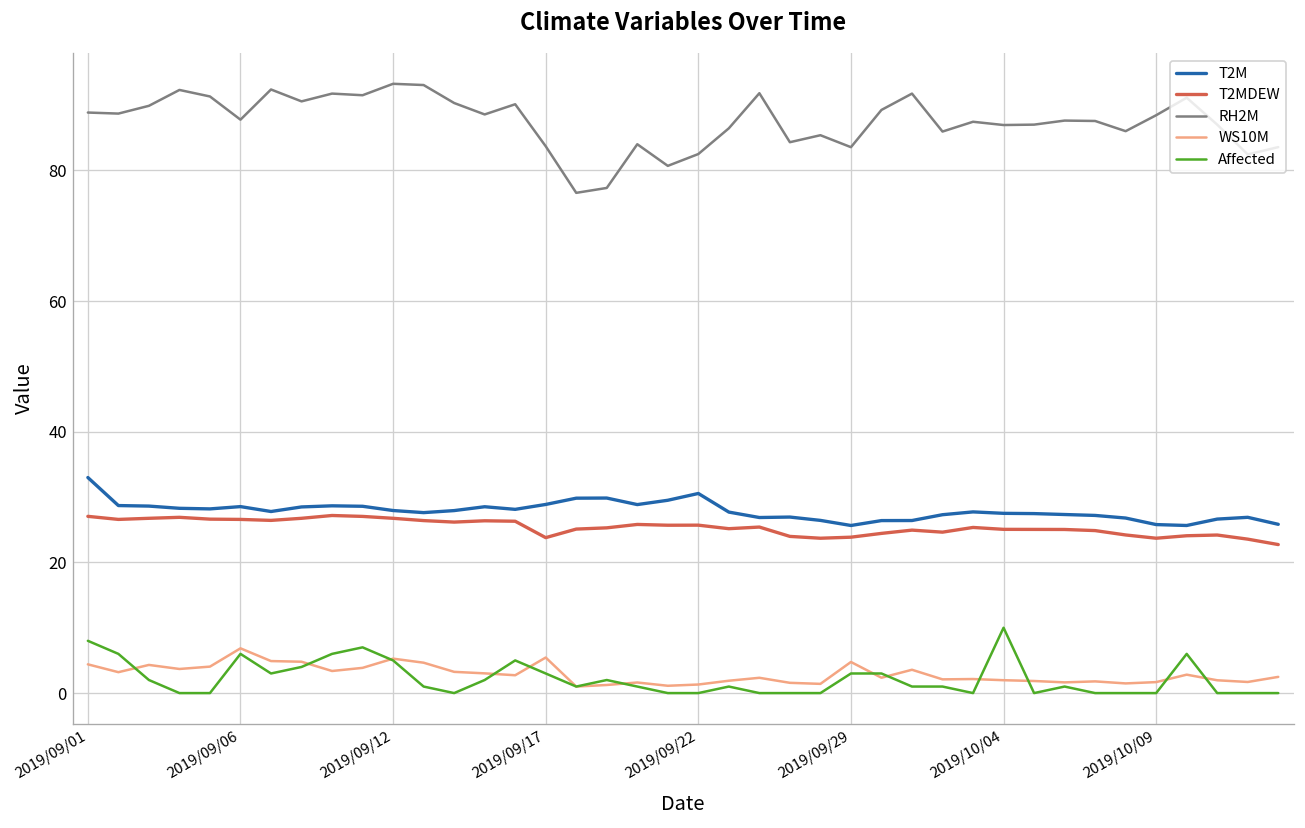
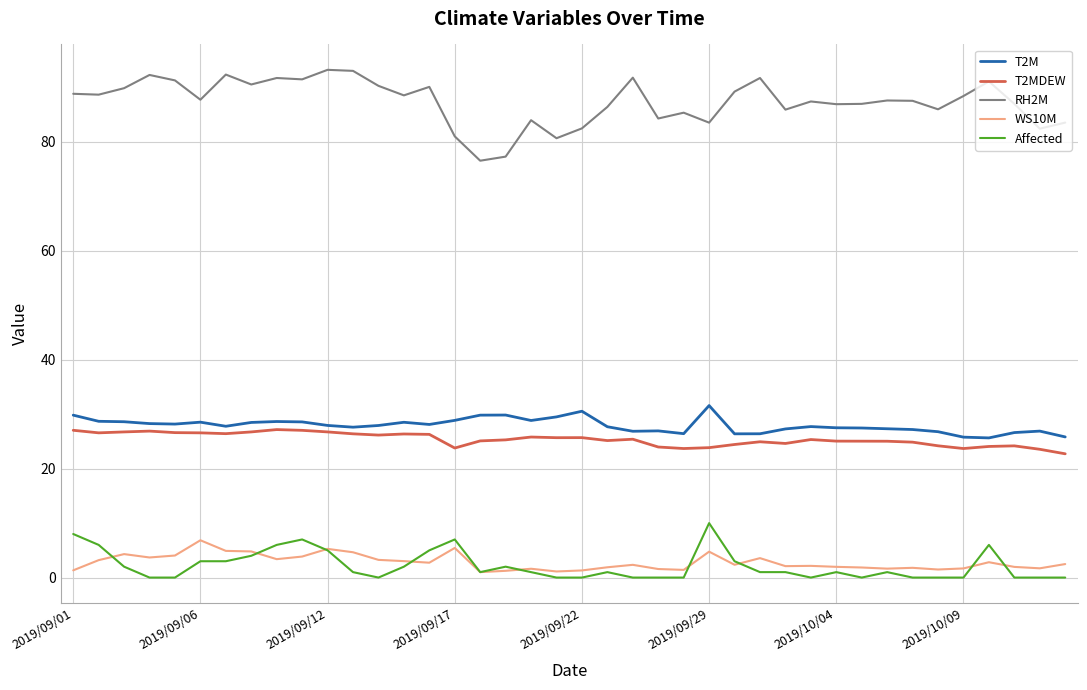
T2M, 2019/09/01: 33 -> 30
WS10M, 2019/09/01: 4 -> 1
Affected, 2019/09/06: 6 -> 3
RH2M, 2019/09/17: 84 -> 81
Affected, 2019/09/17: 3 -> 7
T2M, 2019/09/29: 26 -> 32
Affected, 2019/09/29: 3 -> 10
Affected, 2019/10/04: 10 -> 1
